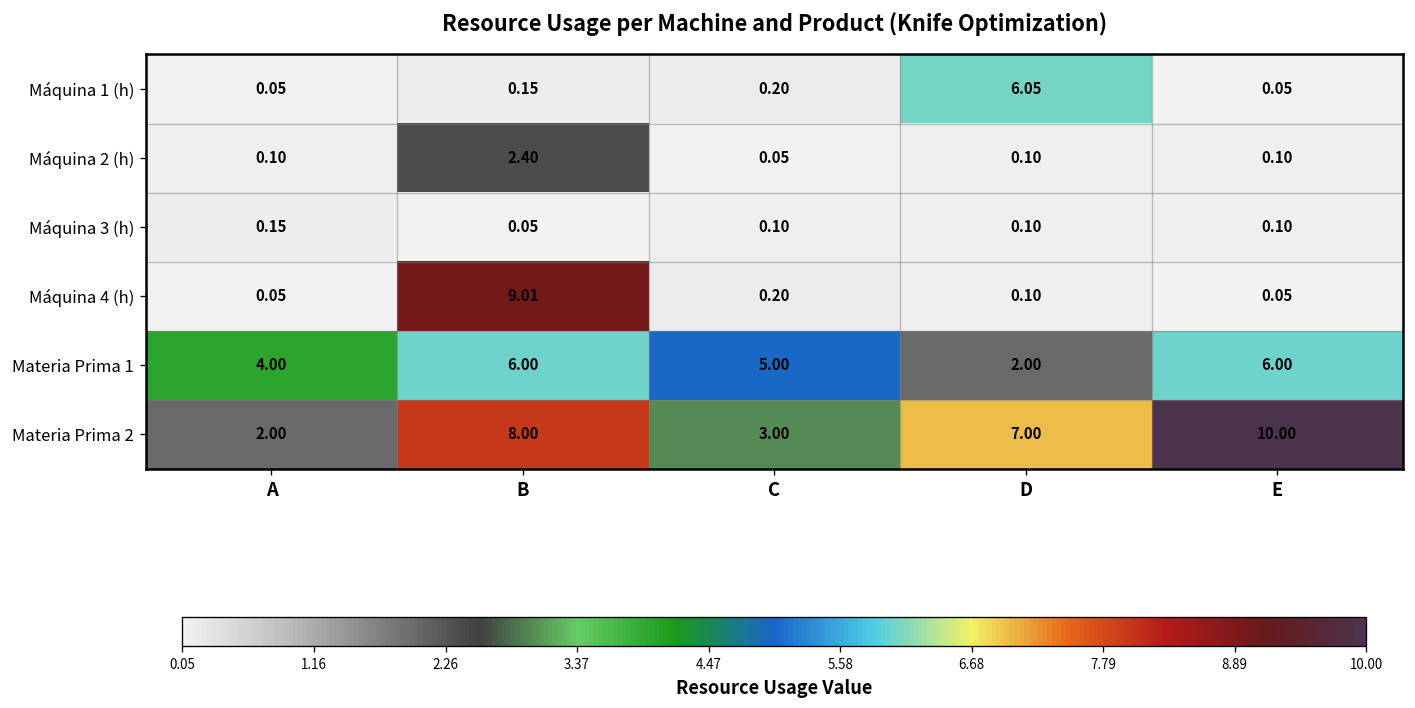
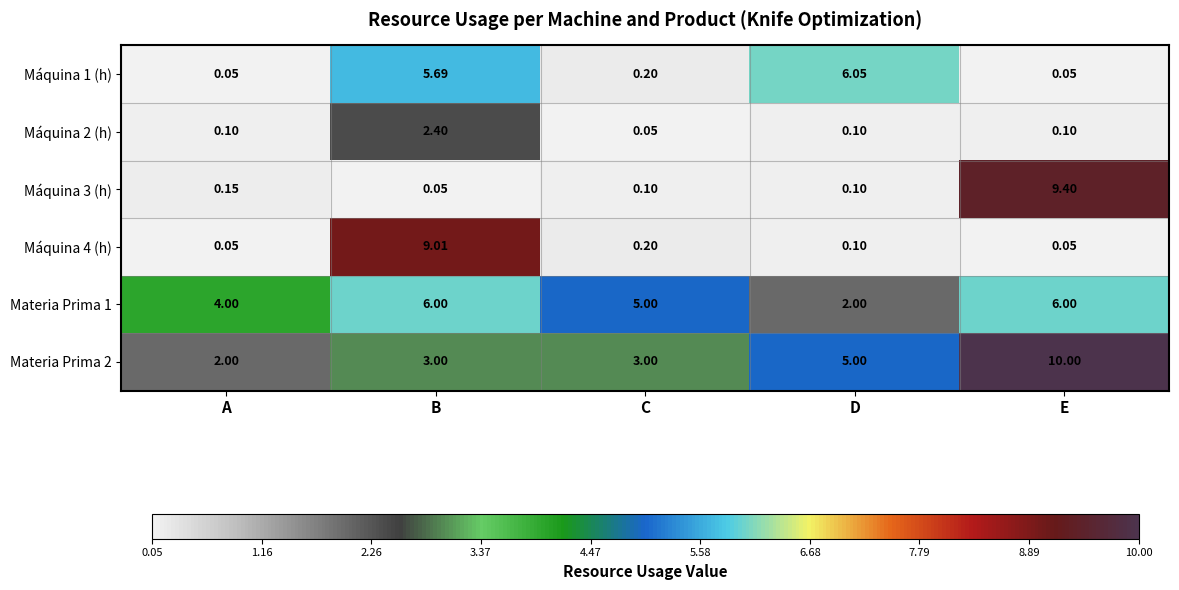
Máquina 1 (h), B: 0.15 -> 5.69
Máquina 3 (h), E: 0.10 -> 9.40
Materia Prima 2, B: 8.00 -> 3.00
Materia Prima 2, D: 7.00 -> 5.00
